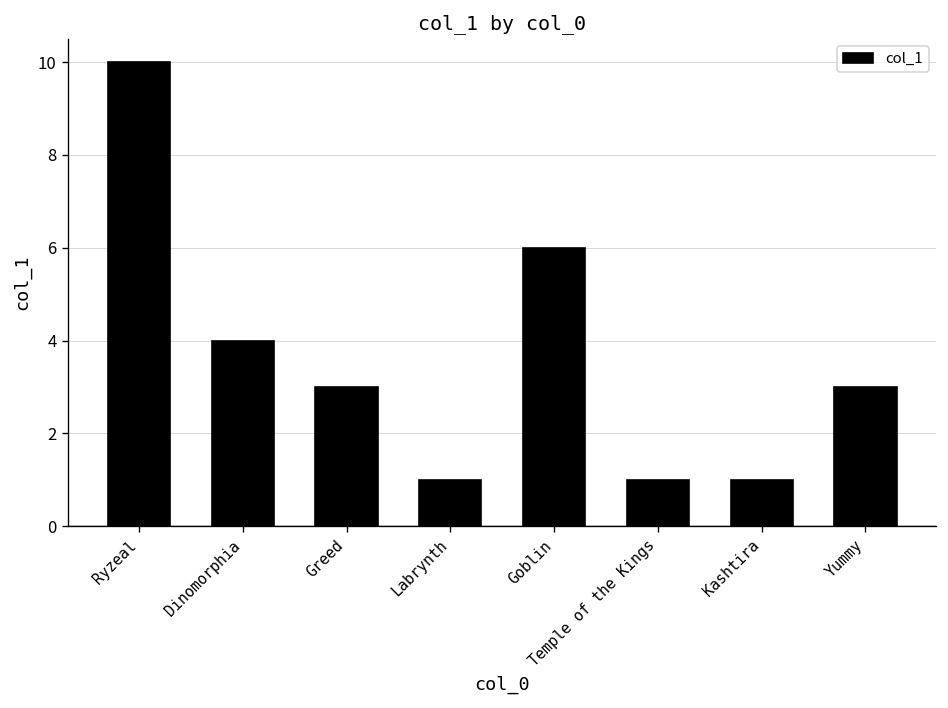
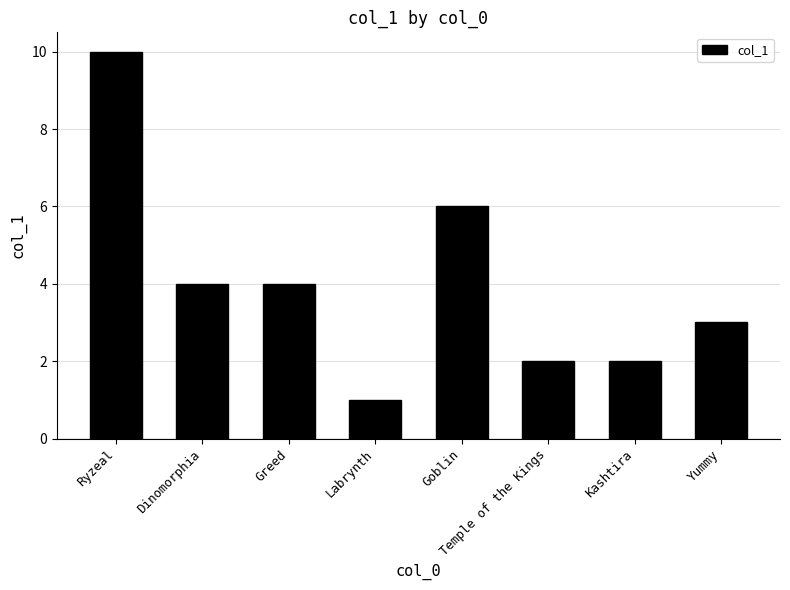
Greed: 3 -> 4
Temple of the Kings: 1 -> 2
Kashtira: 1 -> 2
